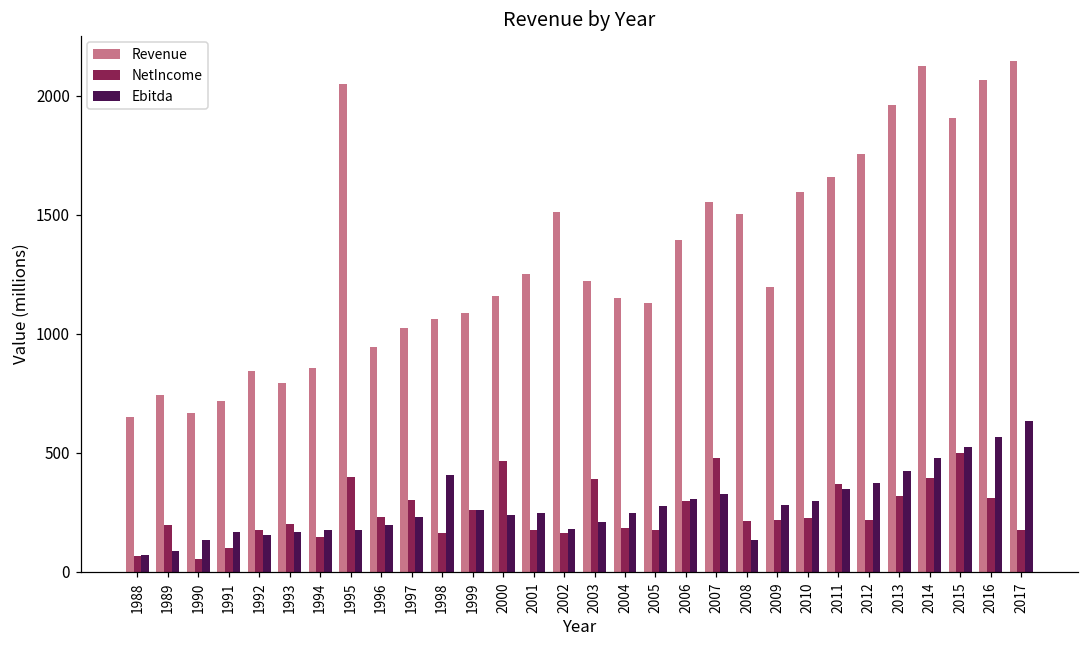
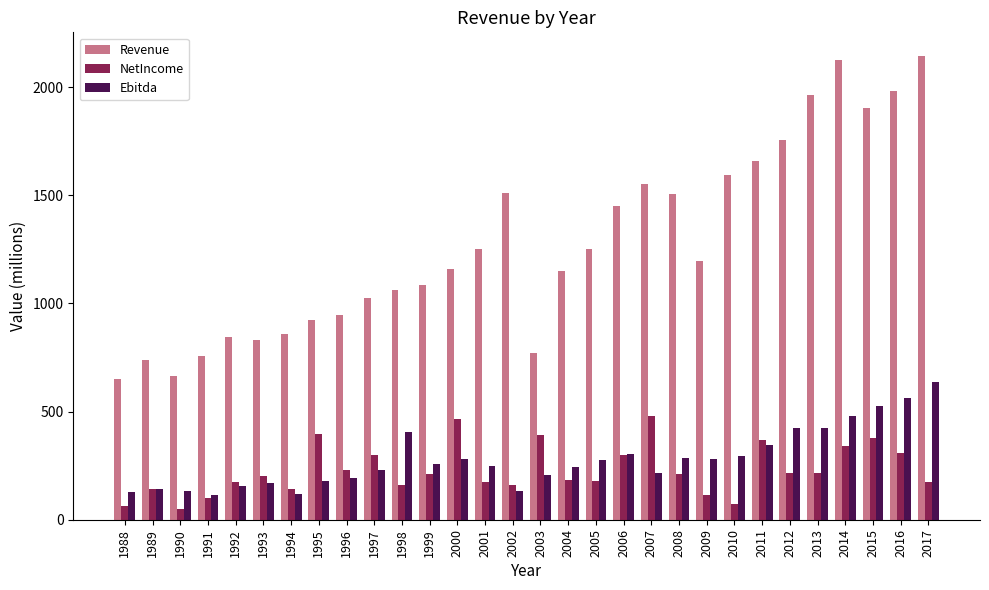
Ebitda, 1988: 70 -> 130
NetIncome, 1989: 200 -> 140
Ebitda, 1989: 90 -> 140
Revenue, 1991: 720 -> 760
Ebitda, 1991: 170 -> 110
Revenue, 1993: 790 -> 830
Ebitda, 1994: 170 -> 120
Revenue, 1995: 2050 -> 920
NetIncome, 1999: 260 -> 210
Ebitda, 2000: 240 -> 280
Ebitda, 2002: 180 -> 130
Revenue, 2003: 1220 -> 770
Revenue, 2005: 1130 -> 1250
Revenue, 2006: 1400 -> 1450
Ebitda, 2007: 330 -> 220
Ebitda, 2008: 130 -> 280
NetIncome, 2009: 220 -> 110
NetIncome, 2010: 230 -> 70
Ebitda, 2012: 370 -> 430
NetIncome, 2013: 320 -> 220
NetIncome, 2014: 390 -> 340
NetIncome, 2015: 500 -> 380
Revenue, 2016: 2070 -> 1980
